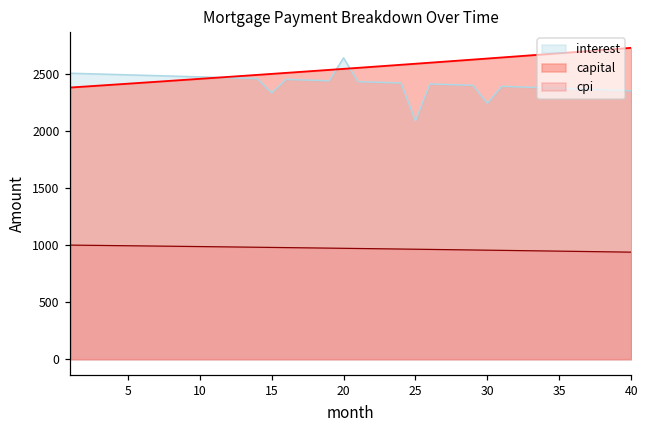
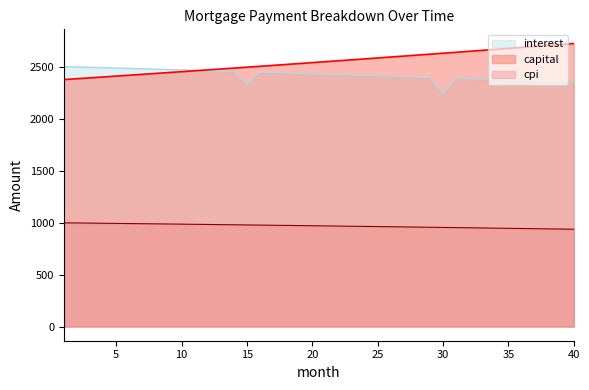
interest, 20: 2640 -> 2430
interest, 25: 2090 -> 2410
